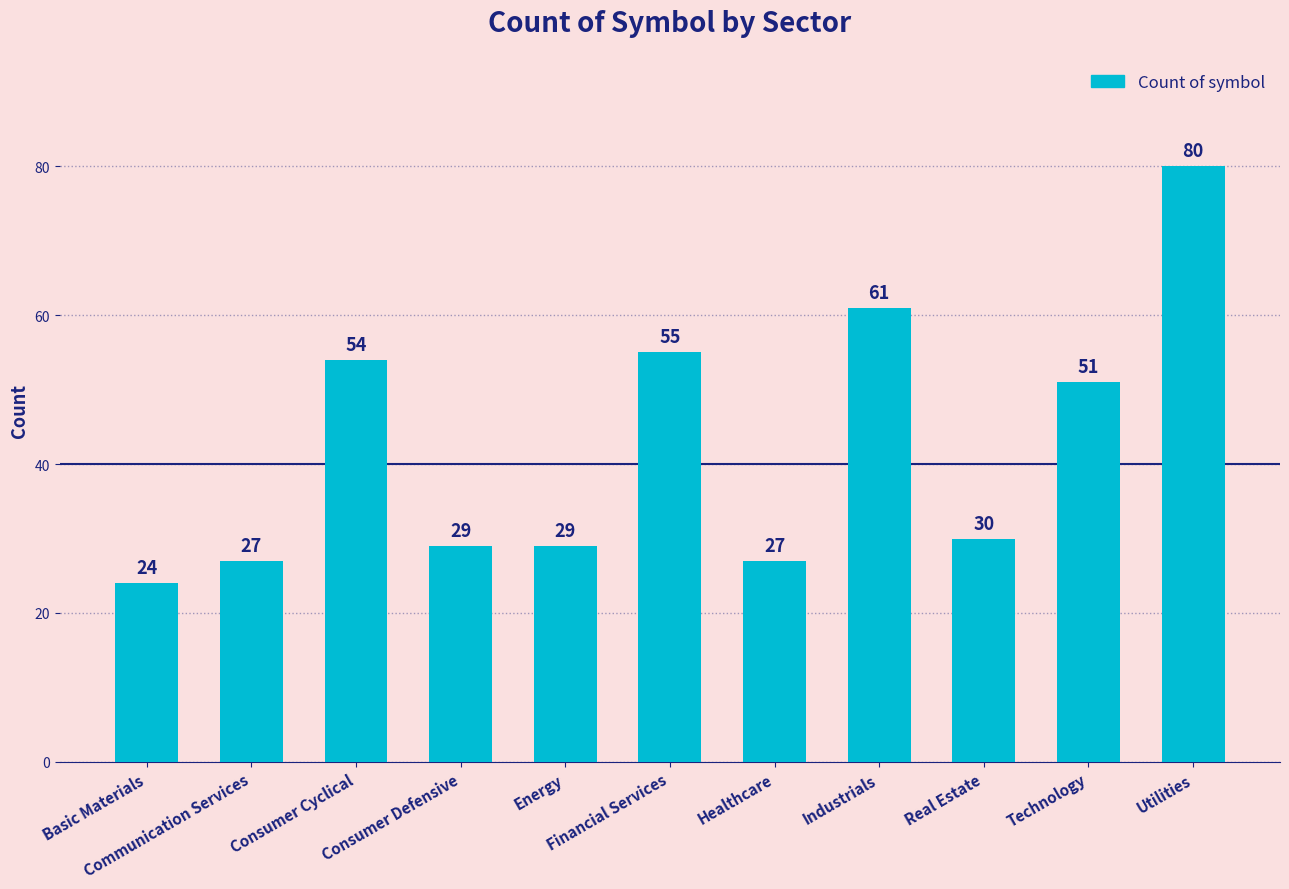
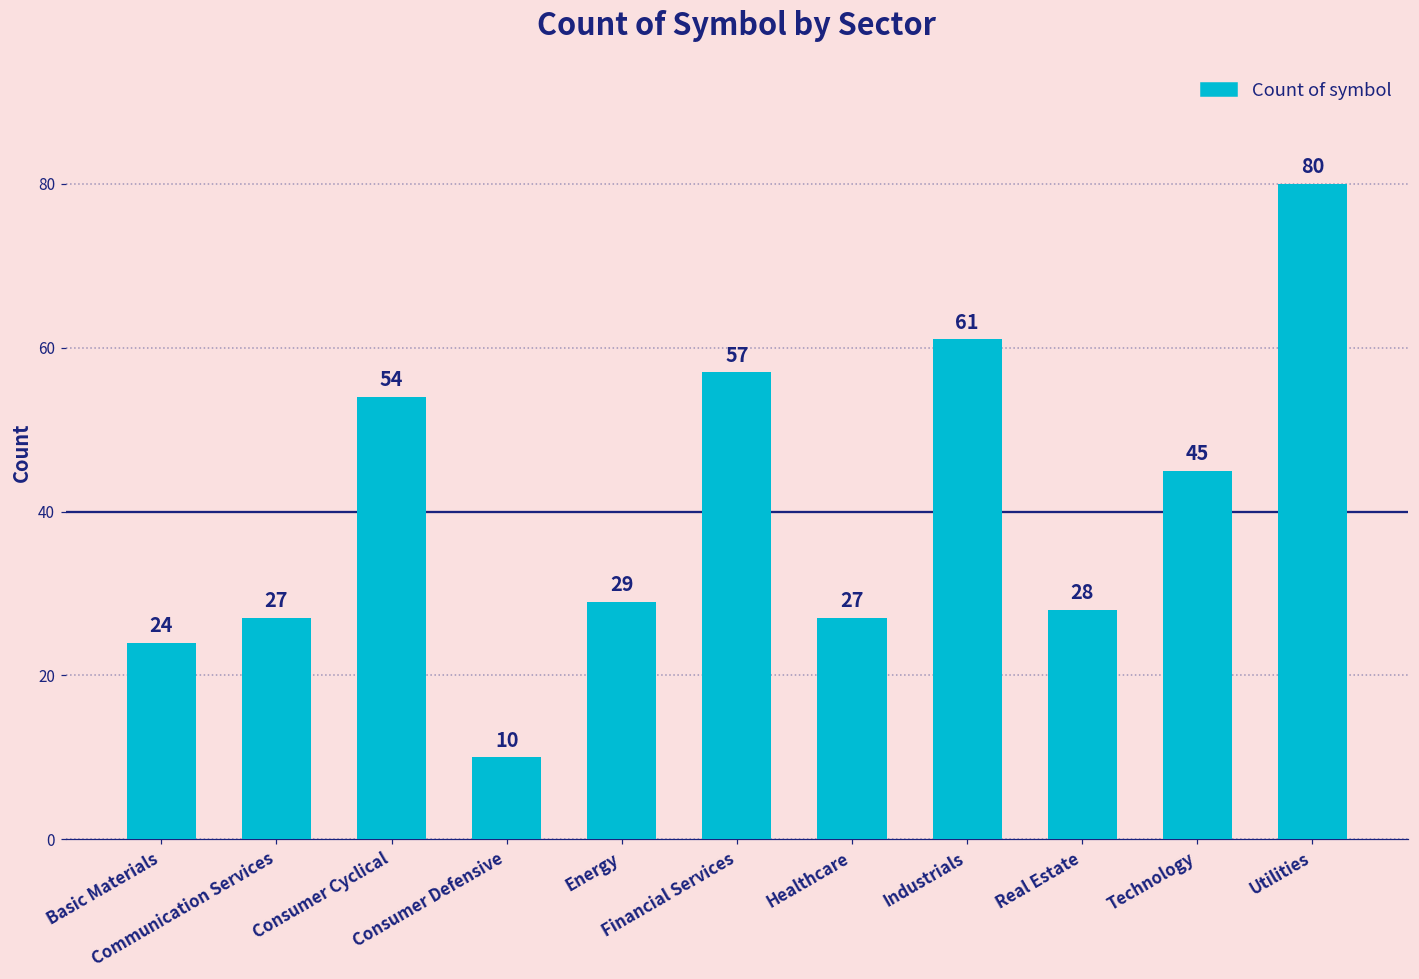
Consumer Defensive: 29 -> 10
Financial Services: 55 -> 57
Real Estate: 30 -> 28
Technology: 51 -> 45
